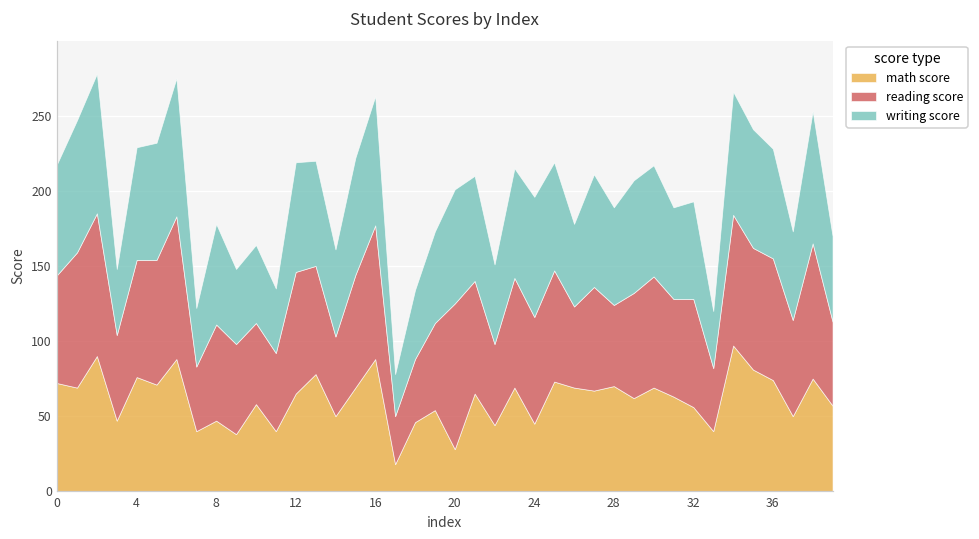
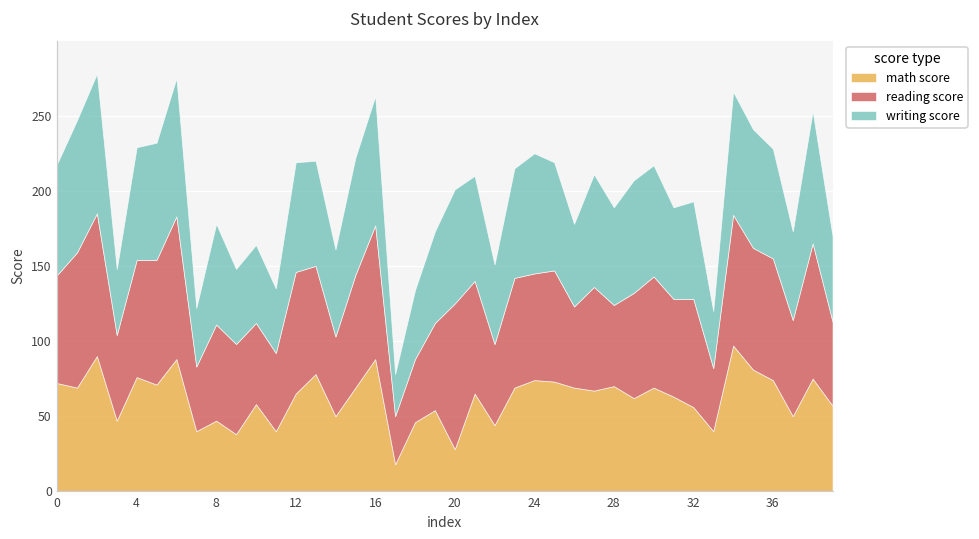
math score, 24: 45 -> 74
